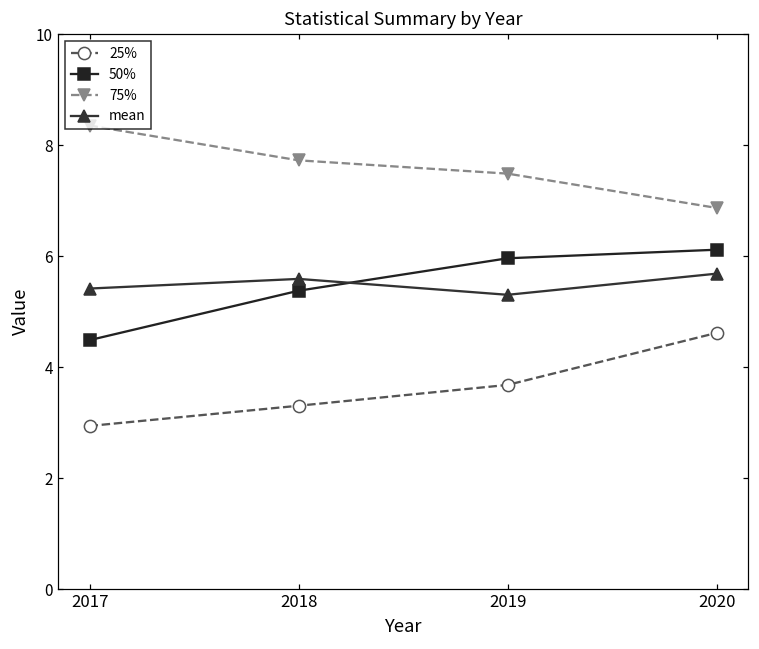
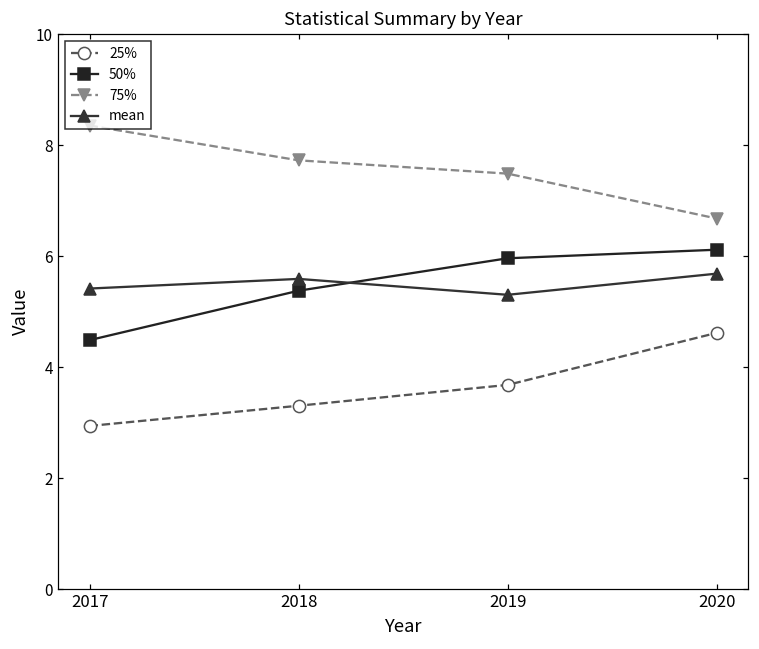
75%, 2020: 6.9 -> 6.7
